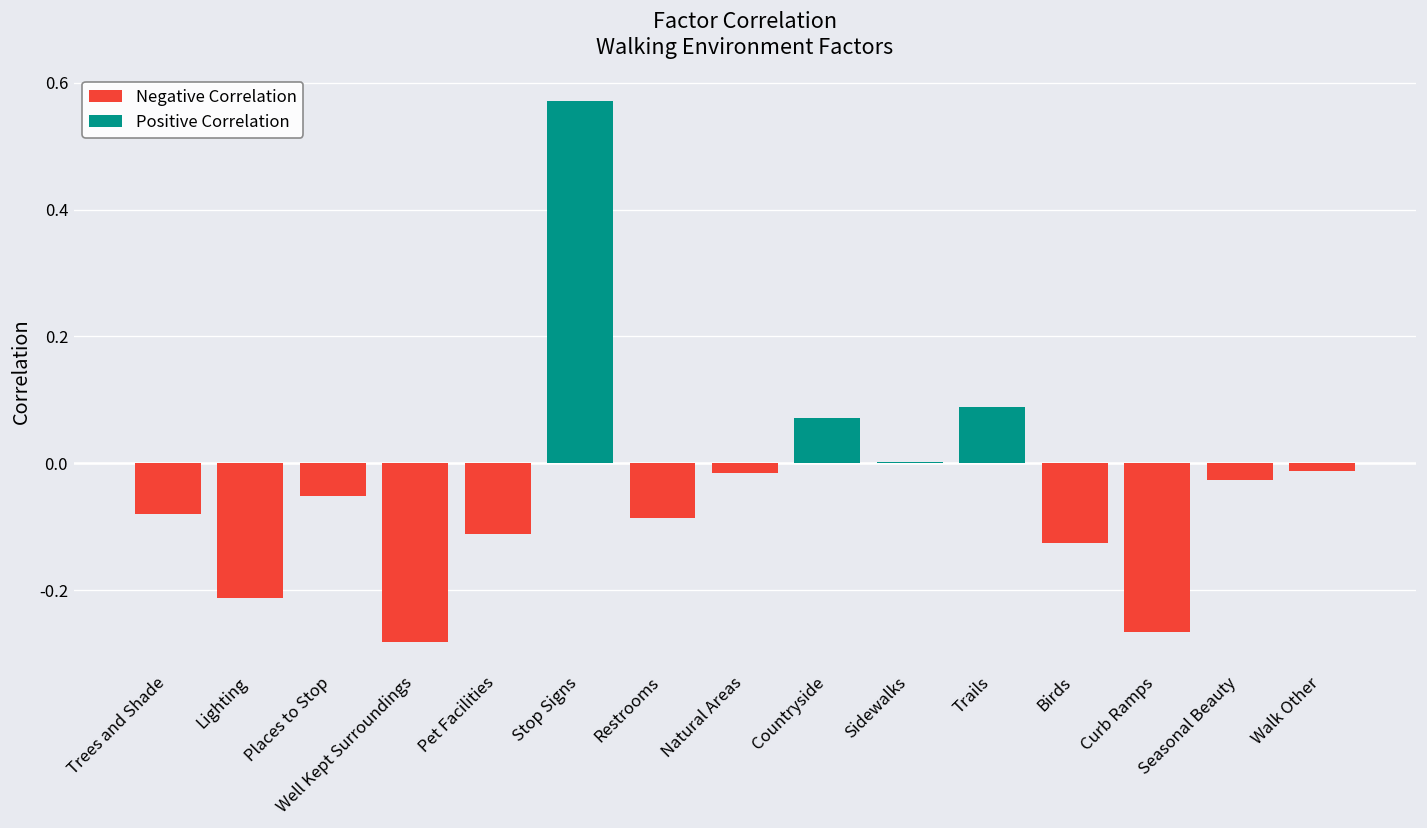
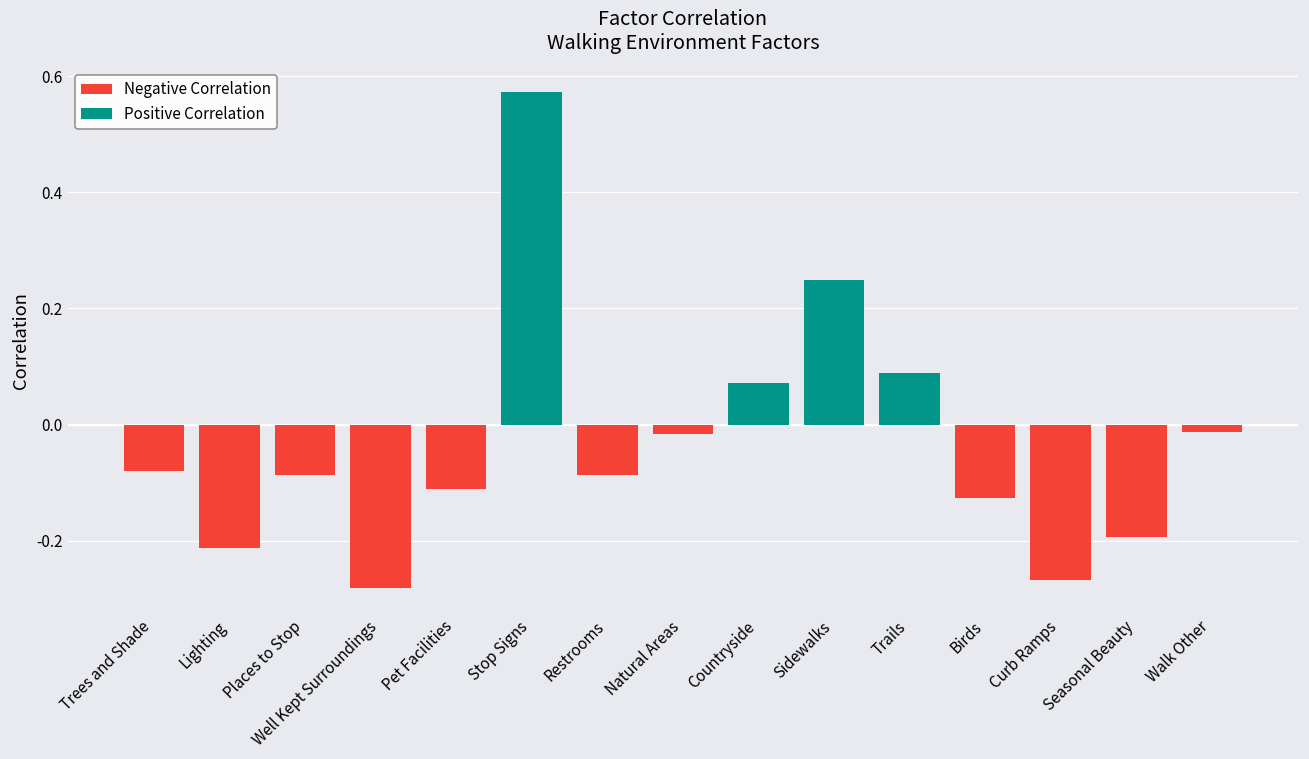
Places to Stop: -0.05 -> -0.09
Sidewalks: 0.00 -> 0.25
Seasonal Beauty: -0.03 -> -0.19
